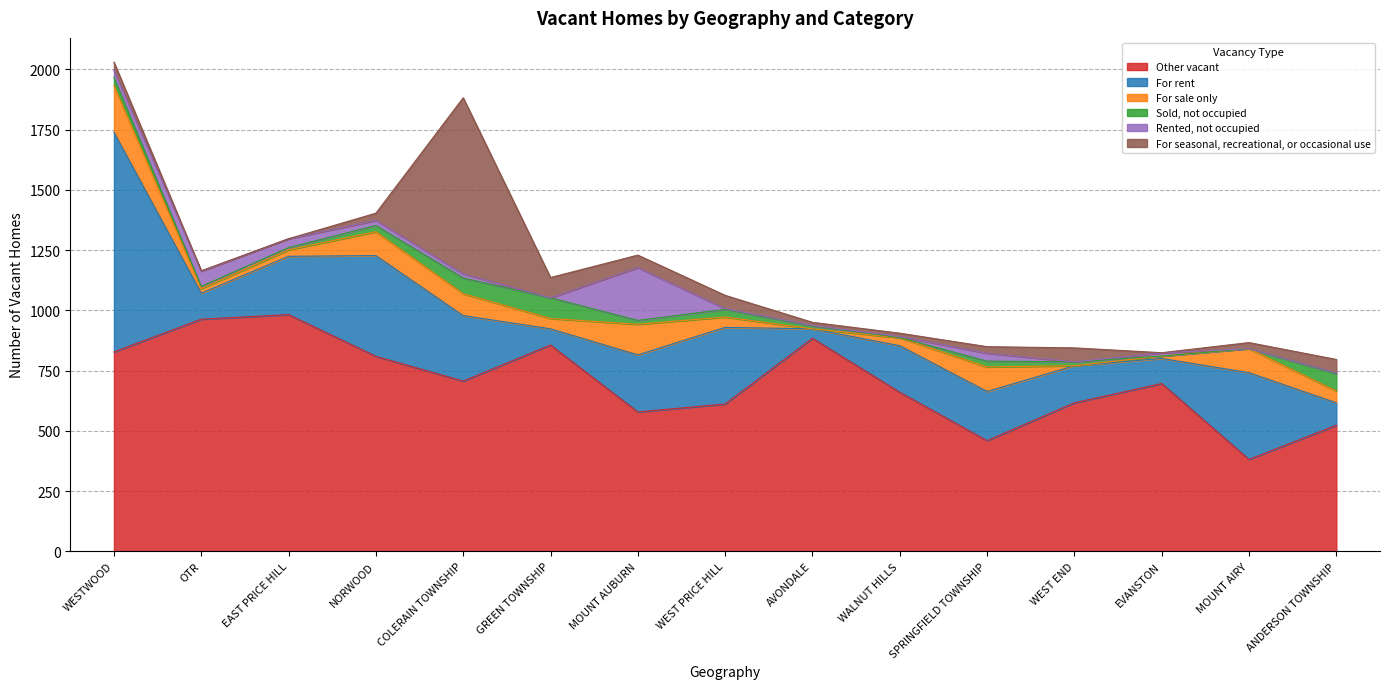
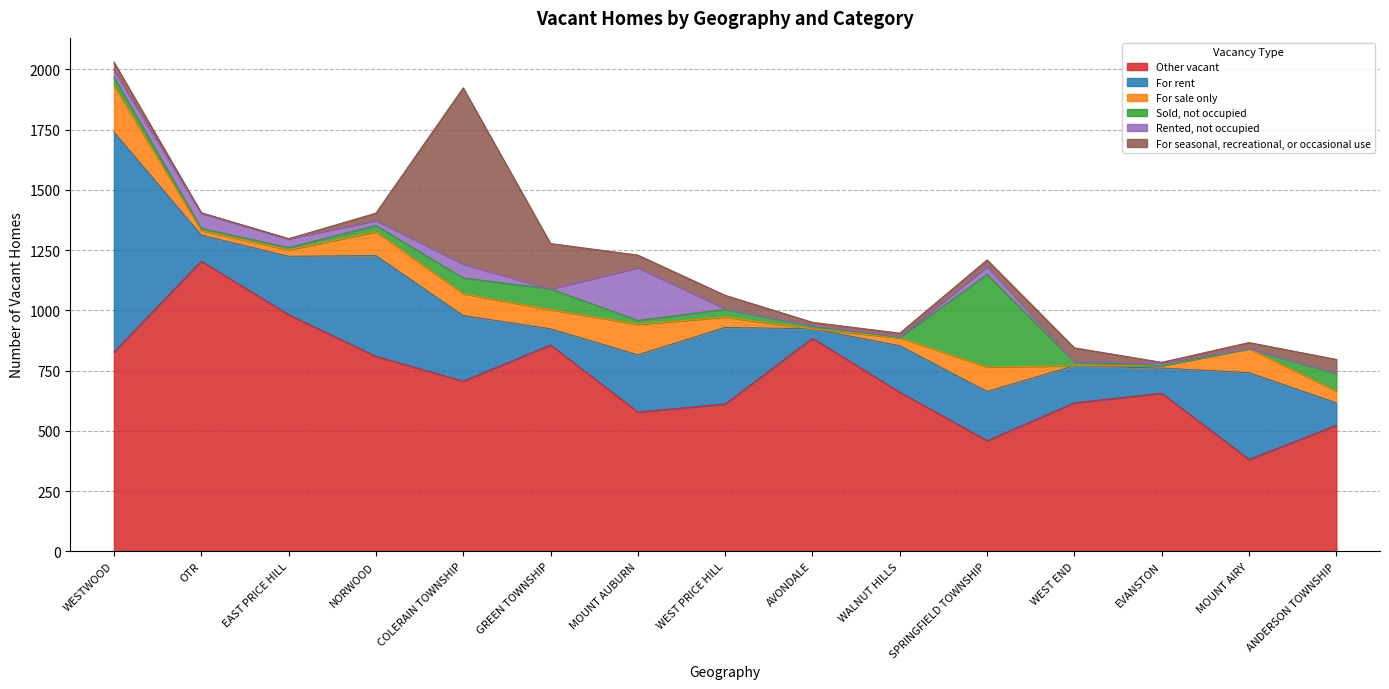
Other vacant, OTR: 960 -> 1200
Rented, not occupied, COLERAIN TOWNSHIP: 20 -> 60
For sale only, GREEN TOWNSHIP: 40 -> 80
For seasonal, recreational, or occasional use, GREEN TOWNSHIP: 80 -> 190
Sold, not occupied, SPRINGFIELD TOWNSHIP: 20 -> 380
Other vacant, EVANSTON: 700 -> 660
